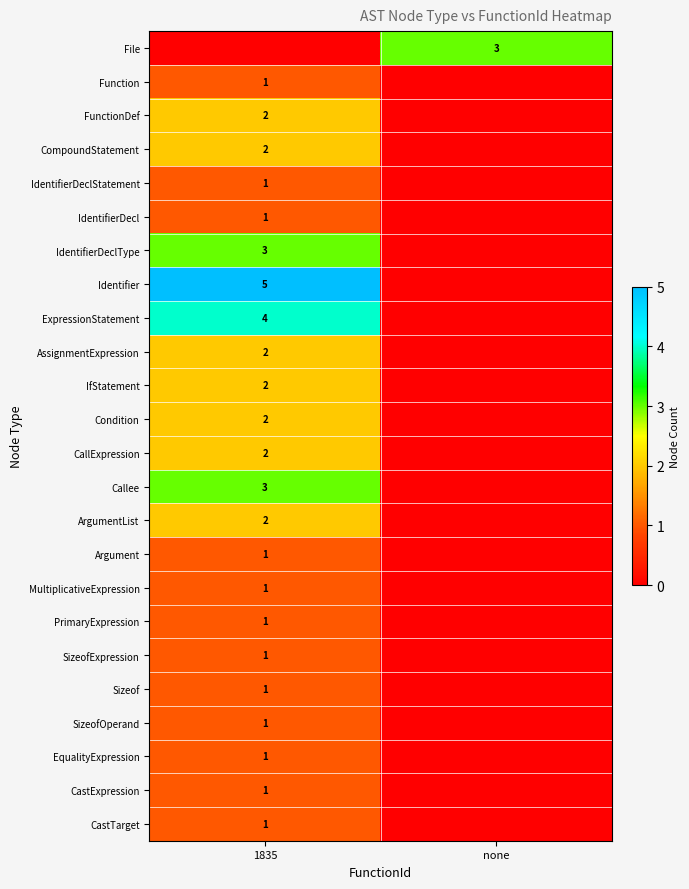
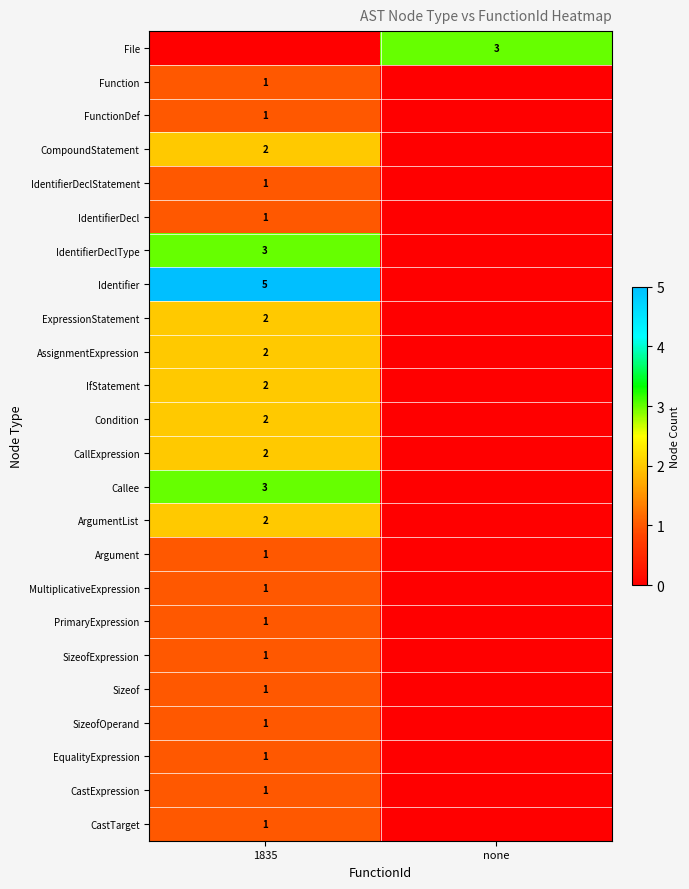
FunctionDef, 1835: 2 -> 1
ExpressionStatement, 1835: 4 -> 2
